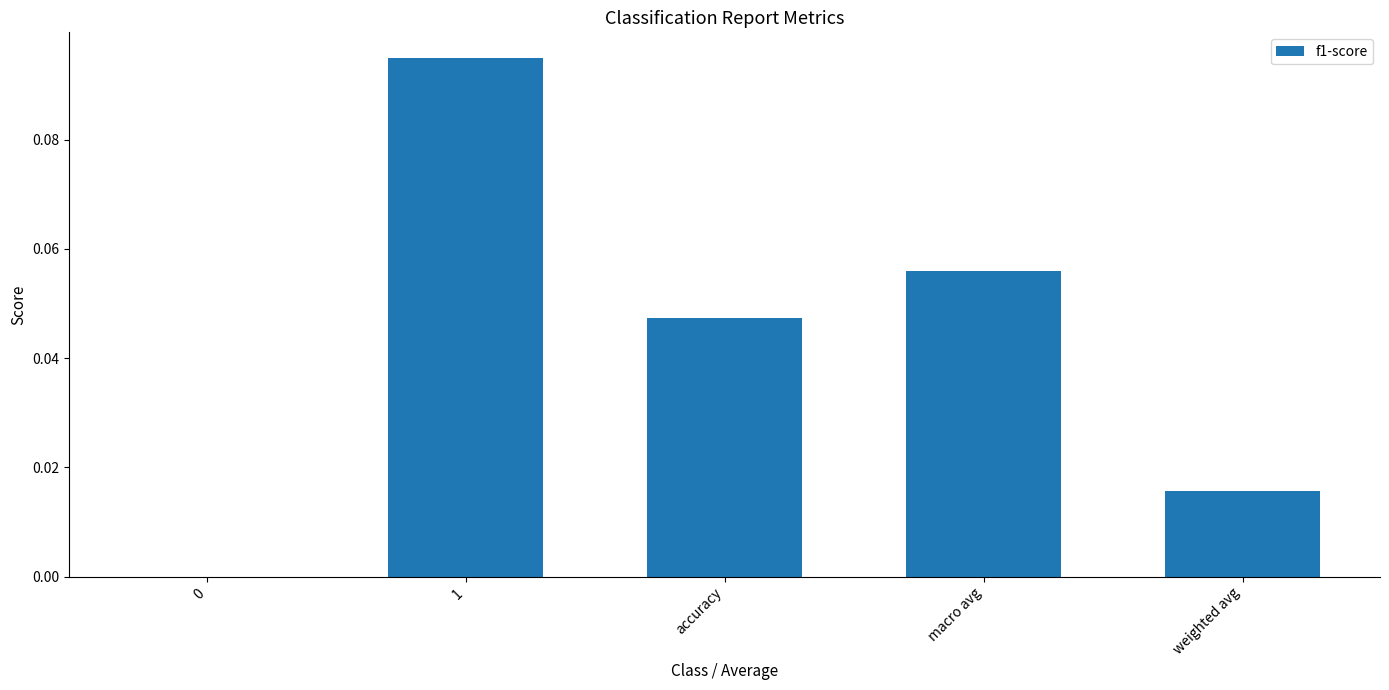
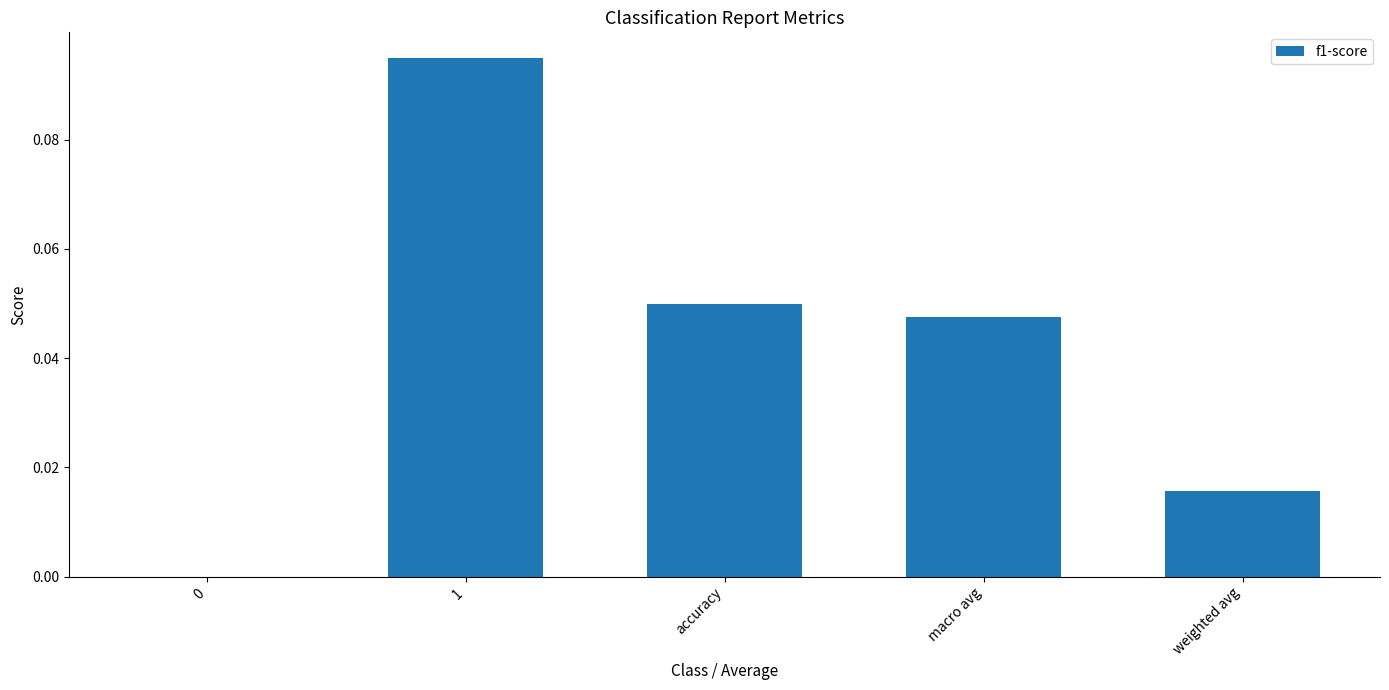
accuracy: 0.047 -> 0.050
macro avg: 0.056 -> 0.047
